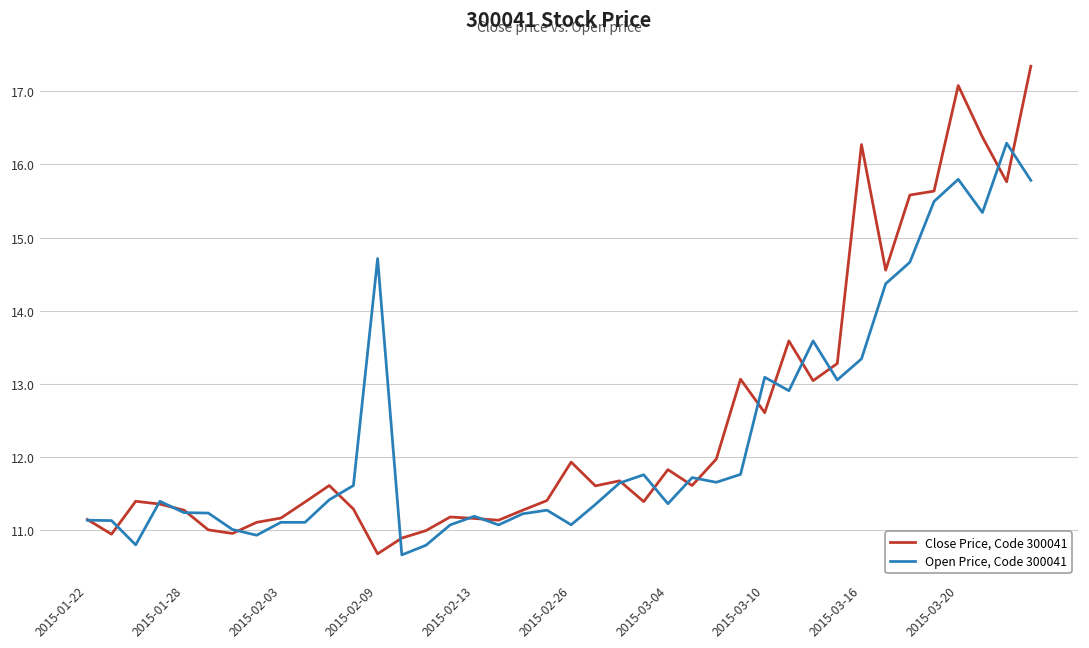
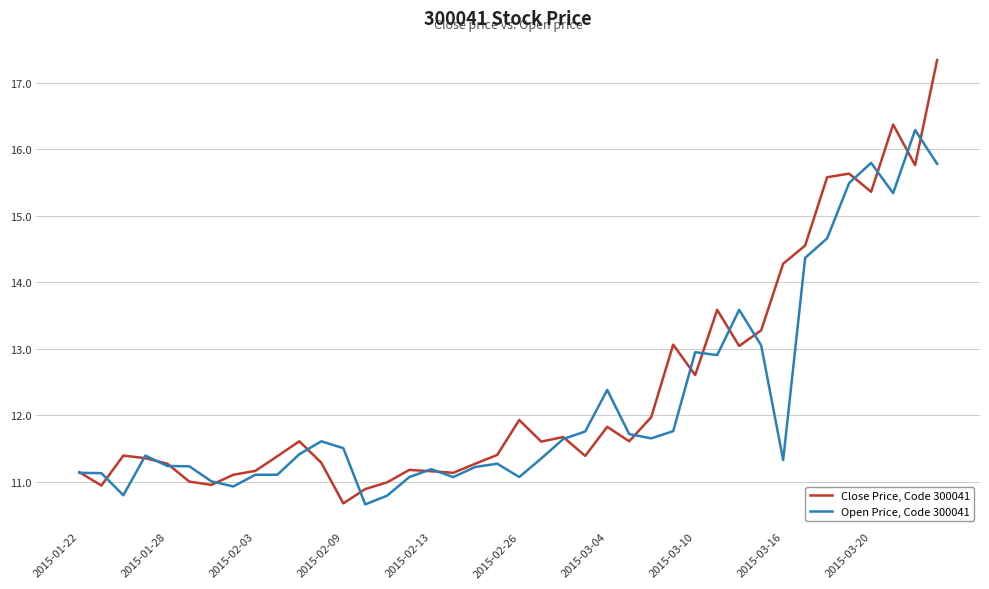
Open Price, Code 300041, 2015-02-09: 14.7 -> 11.5
Open Price, Code 300041, 2015-03-04: 11.4 -> 12.4
Open Price, Code 300041, 2015-03-10: 13.1 -> 13.0
Close Price, Code 300041, 2015-03-16: 16.3 -> 14.3
Open Price, Code 300041, 2015-03-16: 13.3 -> 11.3
Close Price, Code 300041, 2015-03-20: 17.1 -> 15.4
